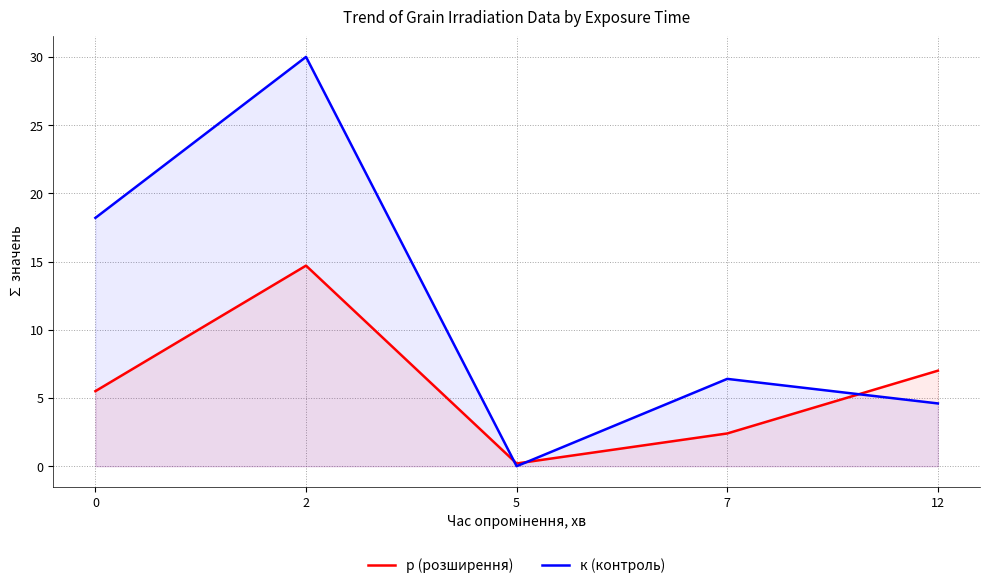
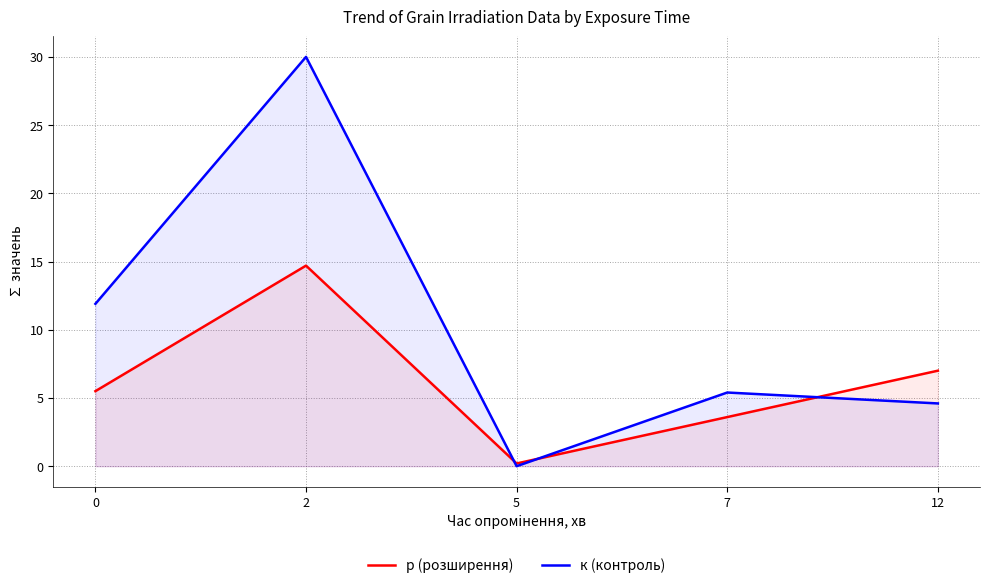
к (контроль), 0: 18.2 -> 11.9
р (розширення), 7: 2.4 -> 3.6
к (контроль), 7: 6.4 -> 5.4
